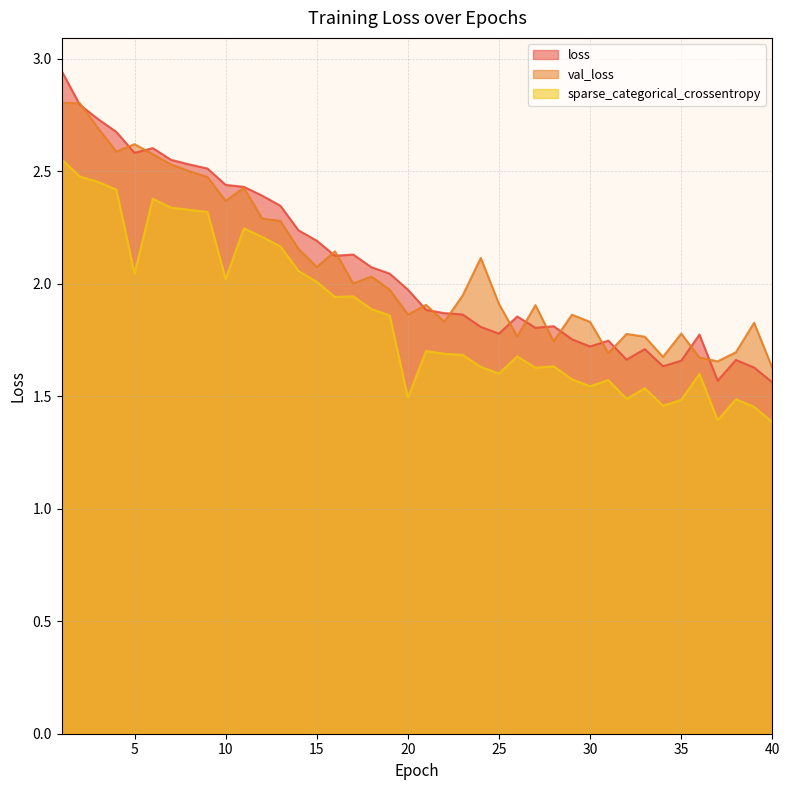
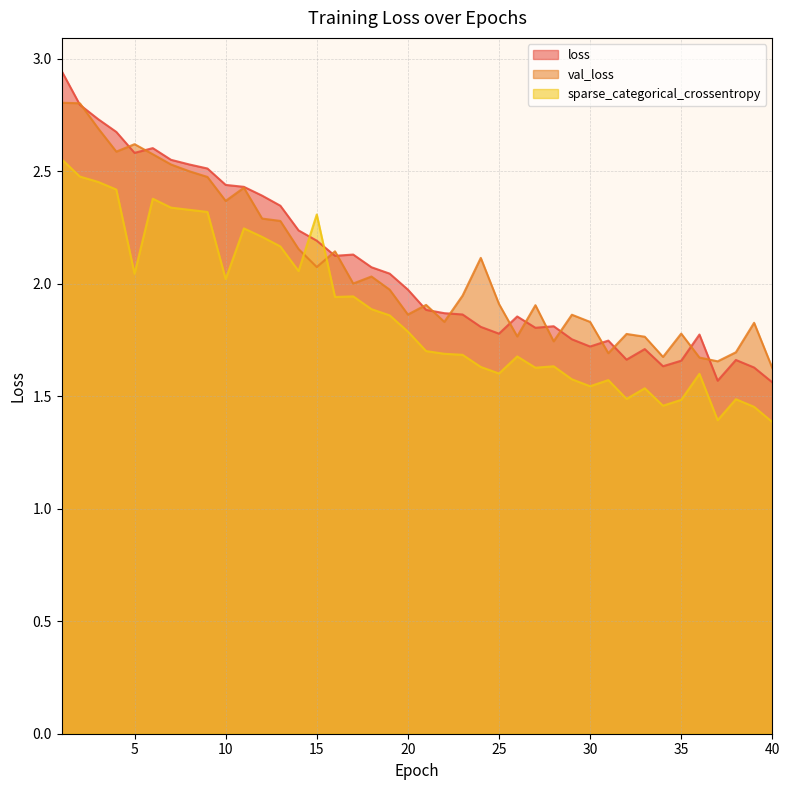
sparse_categorical_crossentropy, 15: 2.01 -> 2.31
sparse_categorical_crossentropy, 20: 1.49 -> 1.79
